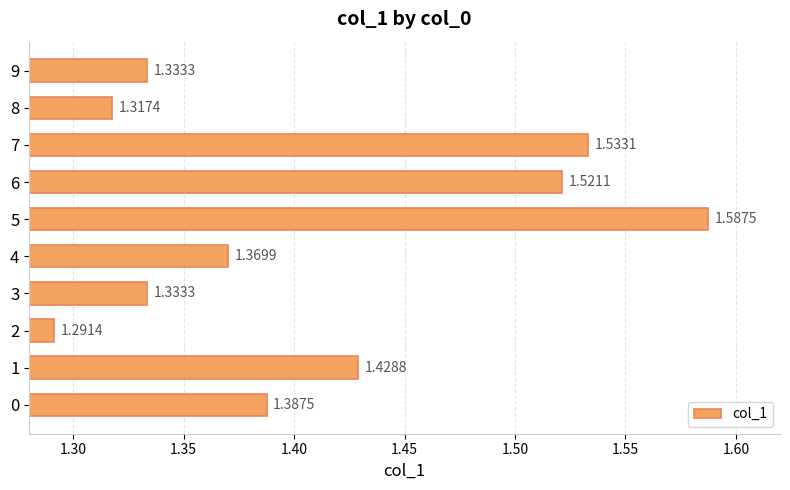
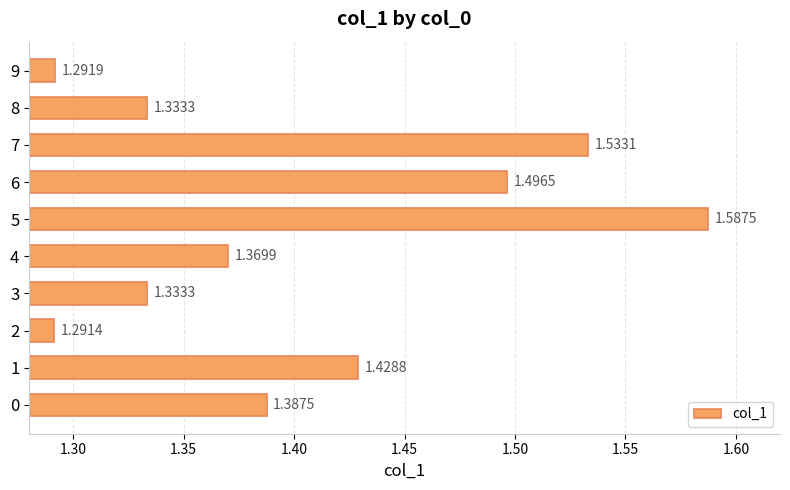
9: 1.3333 -> 1.2919
8: 1.3174 -> 1.3333
6: 1.5211 -> 1.4965
